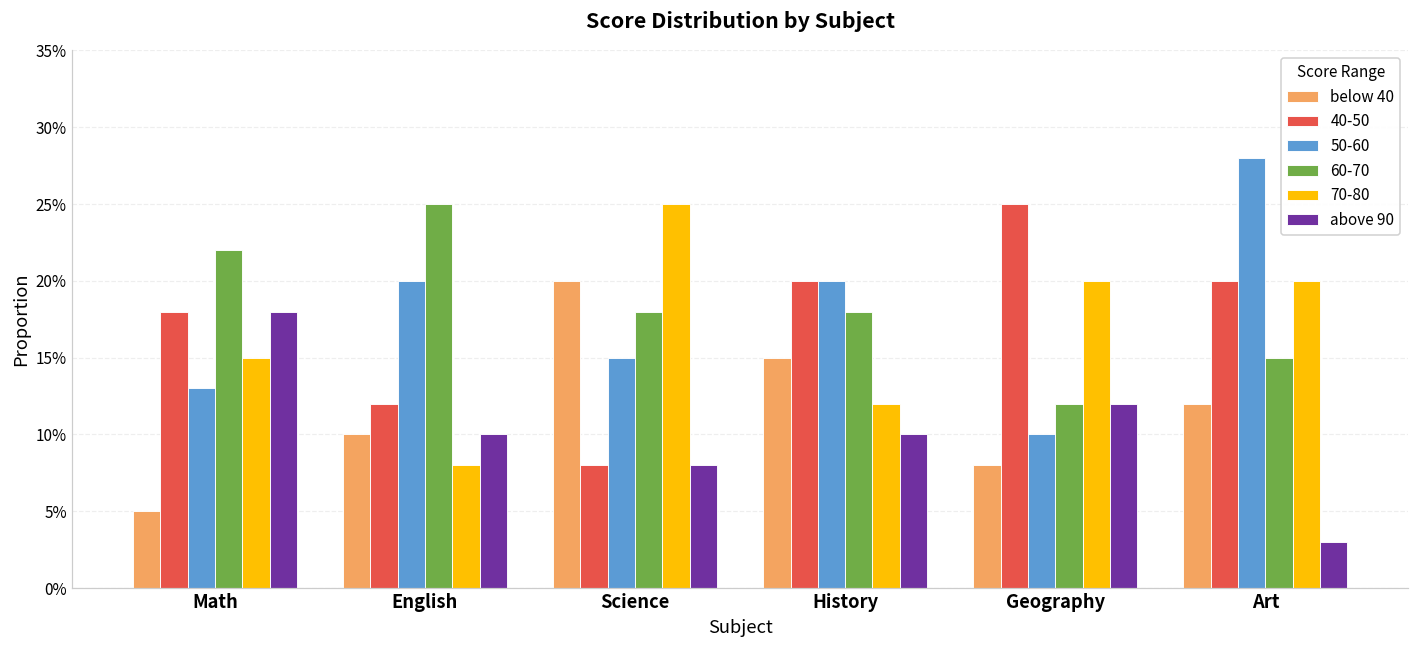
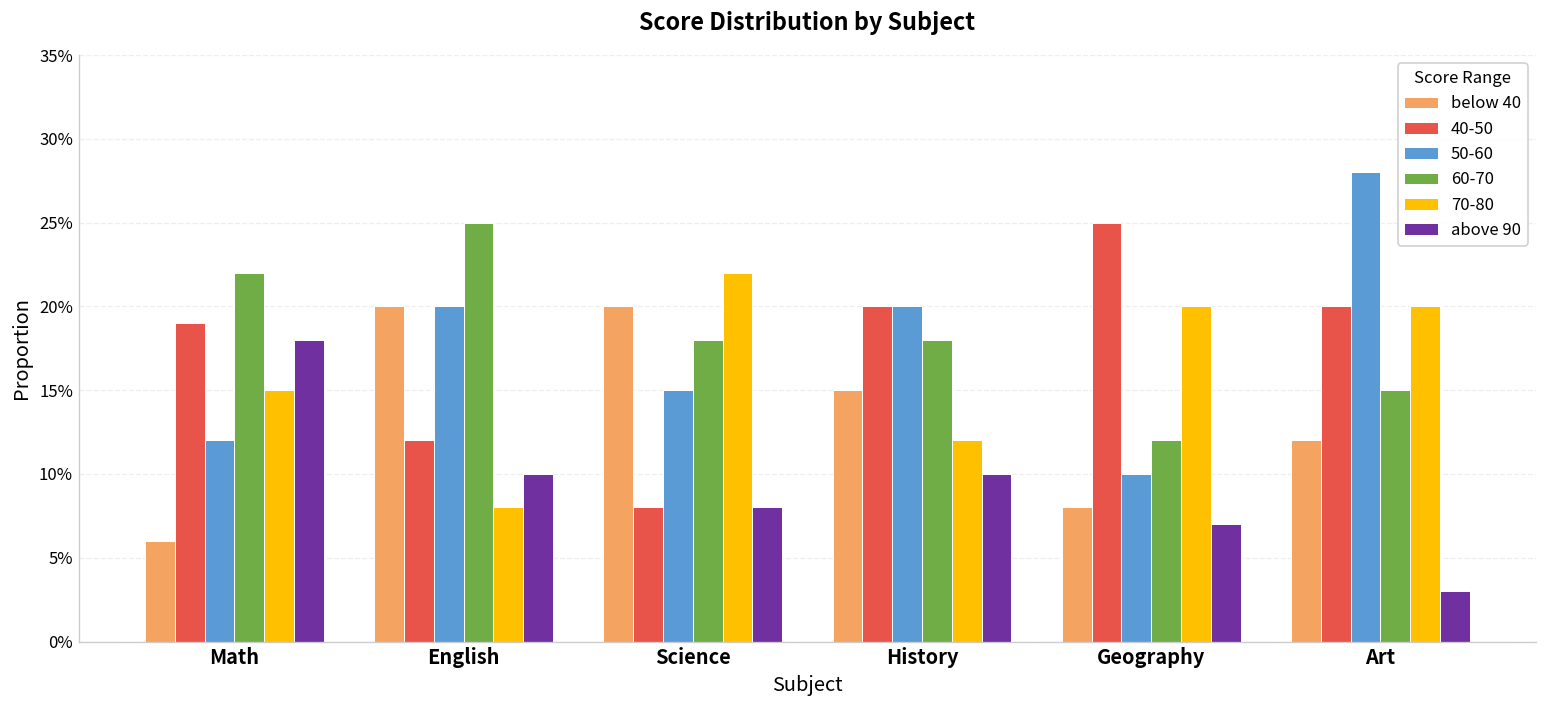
below 40, Math: 5.0% -> 6.0%
40-50, Math: 18.0% -> 19.0%
50-60, Math: 13.0% -> 12.0%
below 40, English: 10.0% -> 20.0%
70-80, Science: 25.0% -> 22.0%
above 90, Geography: 12.0% -> 7.0%
